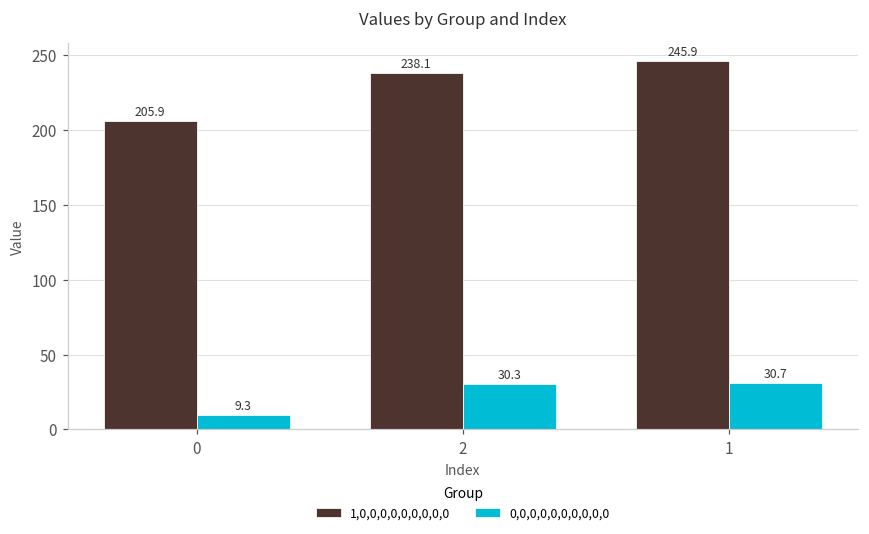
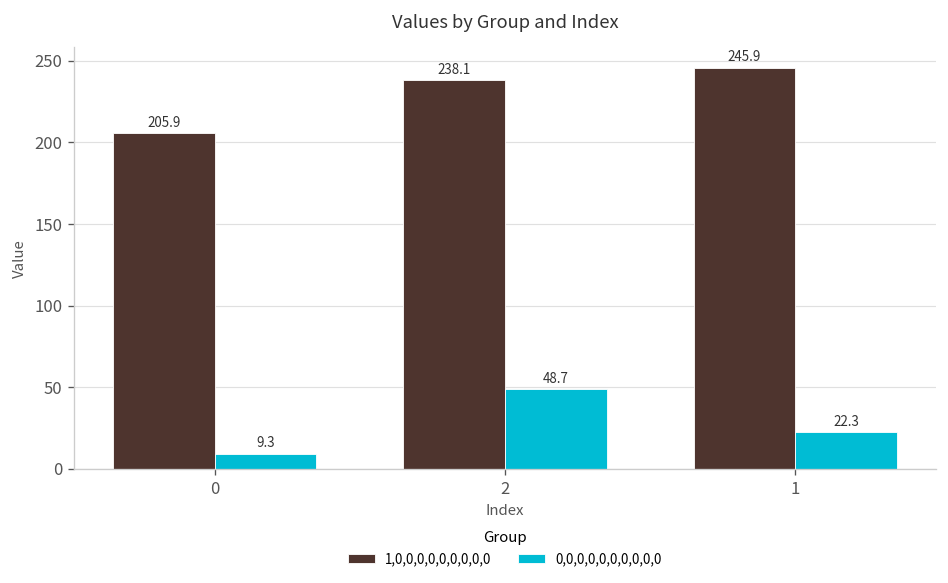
0,0,0,0,0,0,0,0,0,0, 2: 30.3 -> 48.7
0,0,0,0,0,0,0,0,0,0, 1: 30.7 -> 22.3
